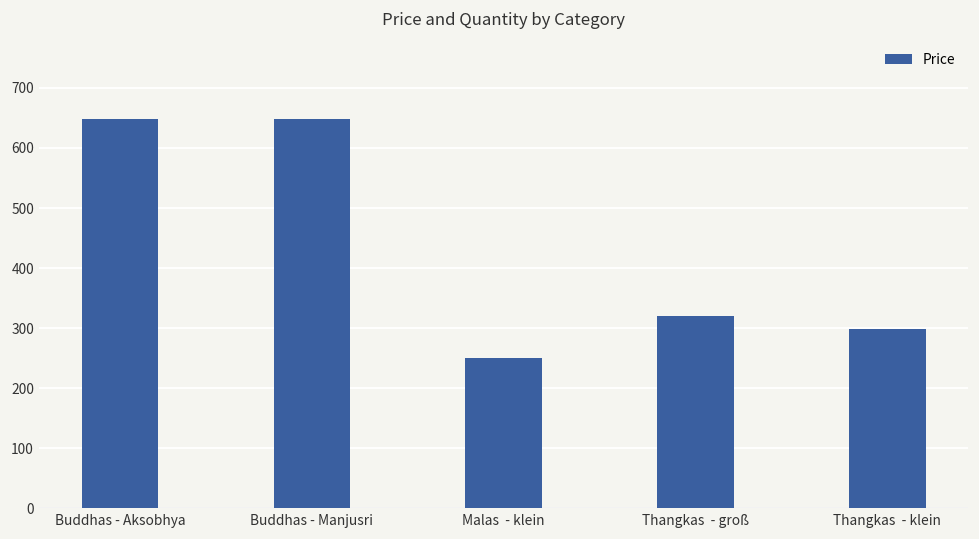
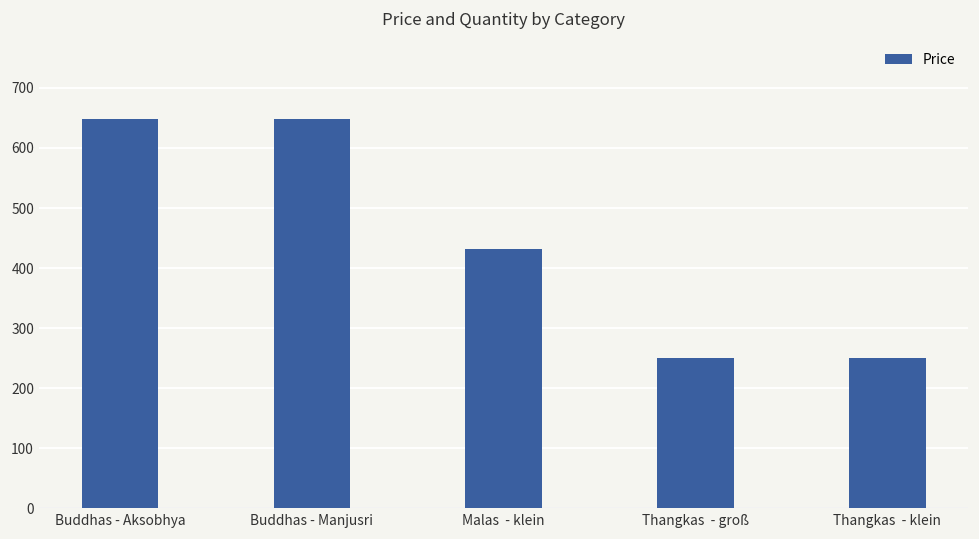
Malas - klein: 250 -> 430
Thangkas - groß: 320 -> 250
Thangkas - klein: 300 -> 250
